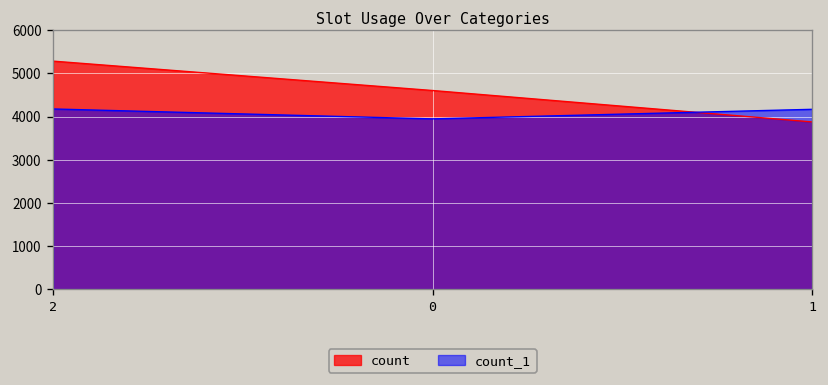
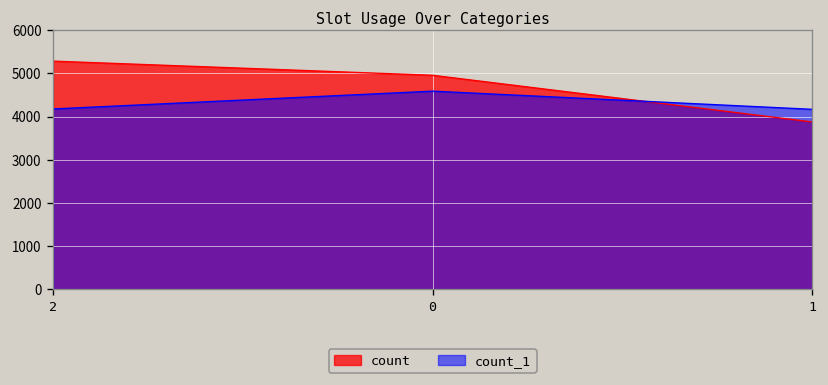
count, 0: 4600 -> 5000
count_1, 0: 3900 -> 4600
